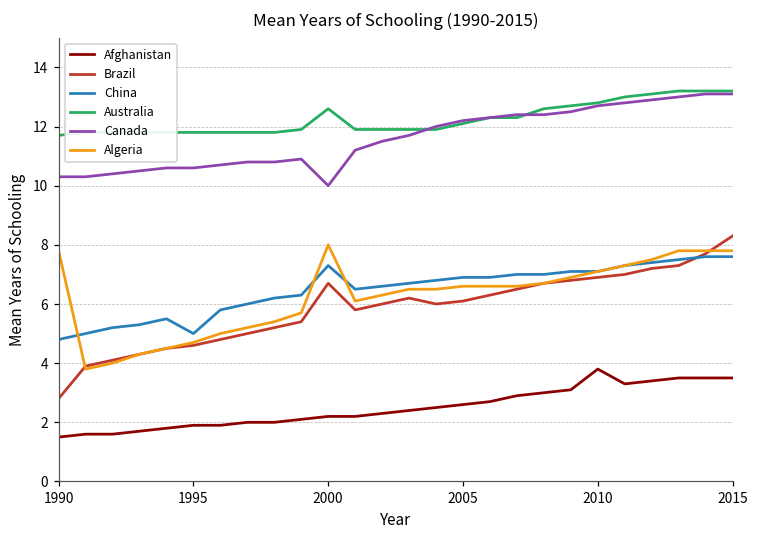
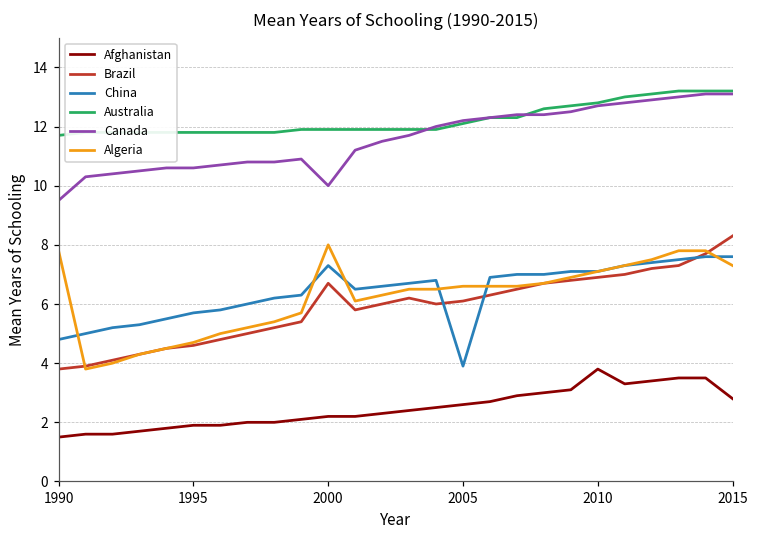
Brazil, 1990: 2.8 -> 3.8
Canada, 1990: 10.3 -> 9.5
China, 1995: 5.0 -> 5.7
Australia, 2000: 12.6 -> 11.9
China, 2005: 6.9 -> 3.9
Afghanistan, 2015: 3.5 -> 2.8
Algeria, 2015: 7.8 -> 7.3
